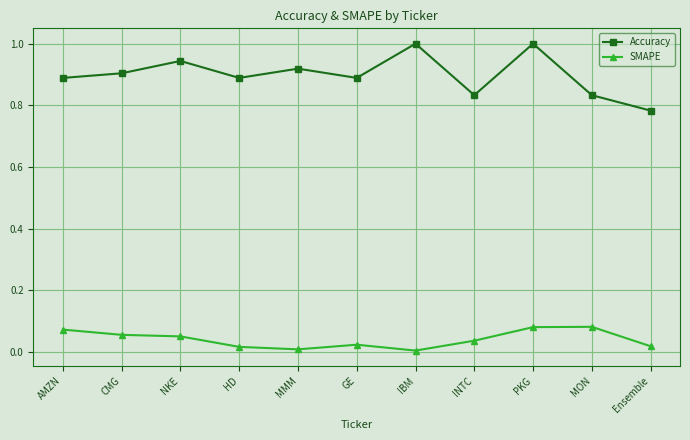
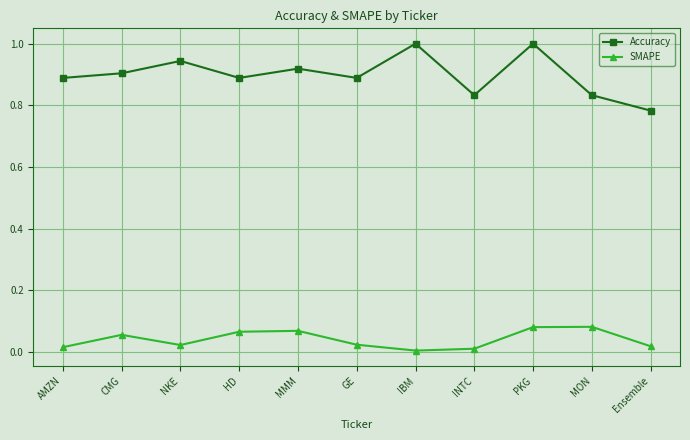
SMAPE, AMZN: 0.07 -> 0.02
SMAPE, NKE: 0.05 -> 0.02
SMAPE, HD: 0.02 -> 0.07
SMAPE, MMM: 0.01 -> 0.07
SMAPE, INTC: 0.04 -> 0.01
